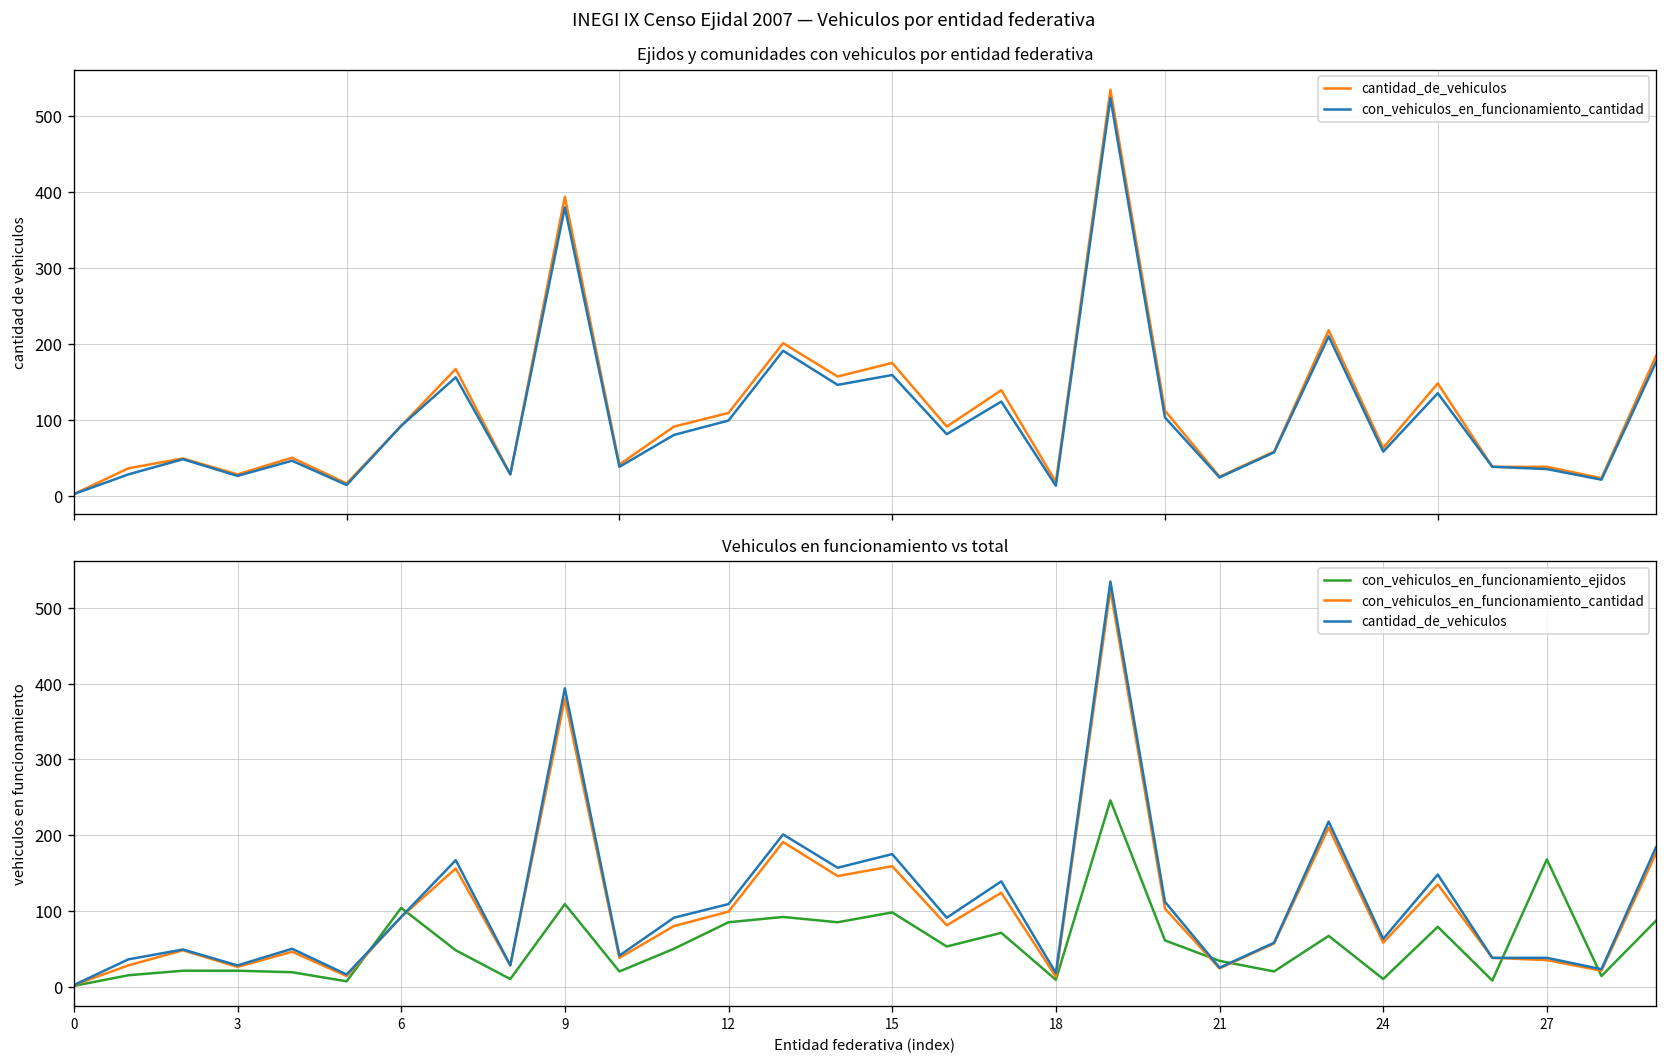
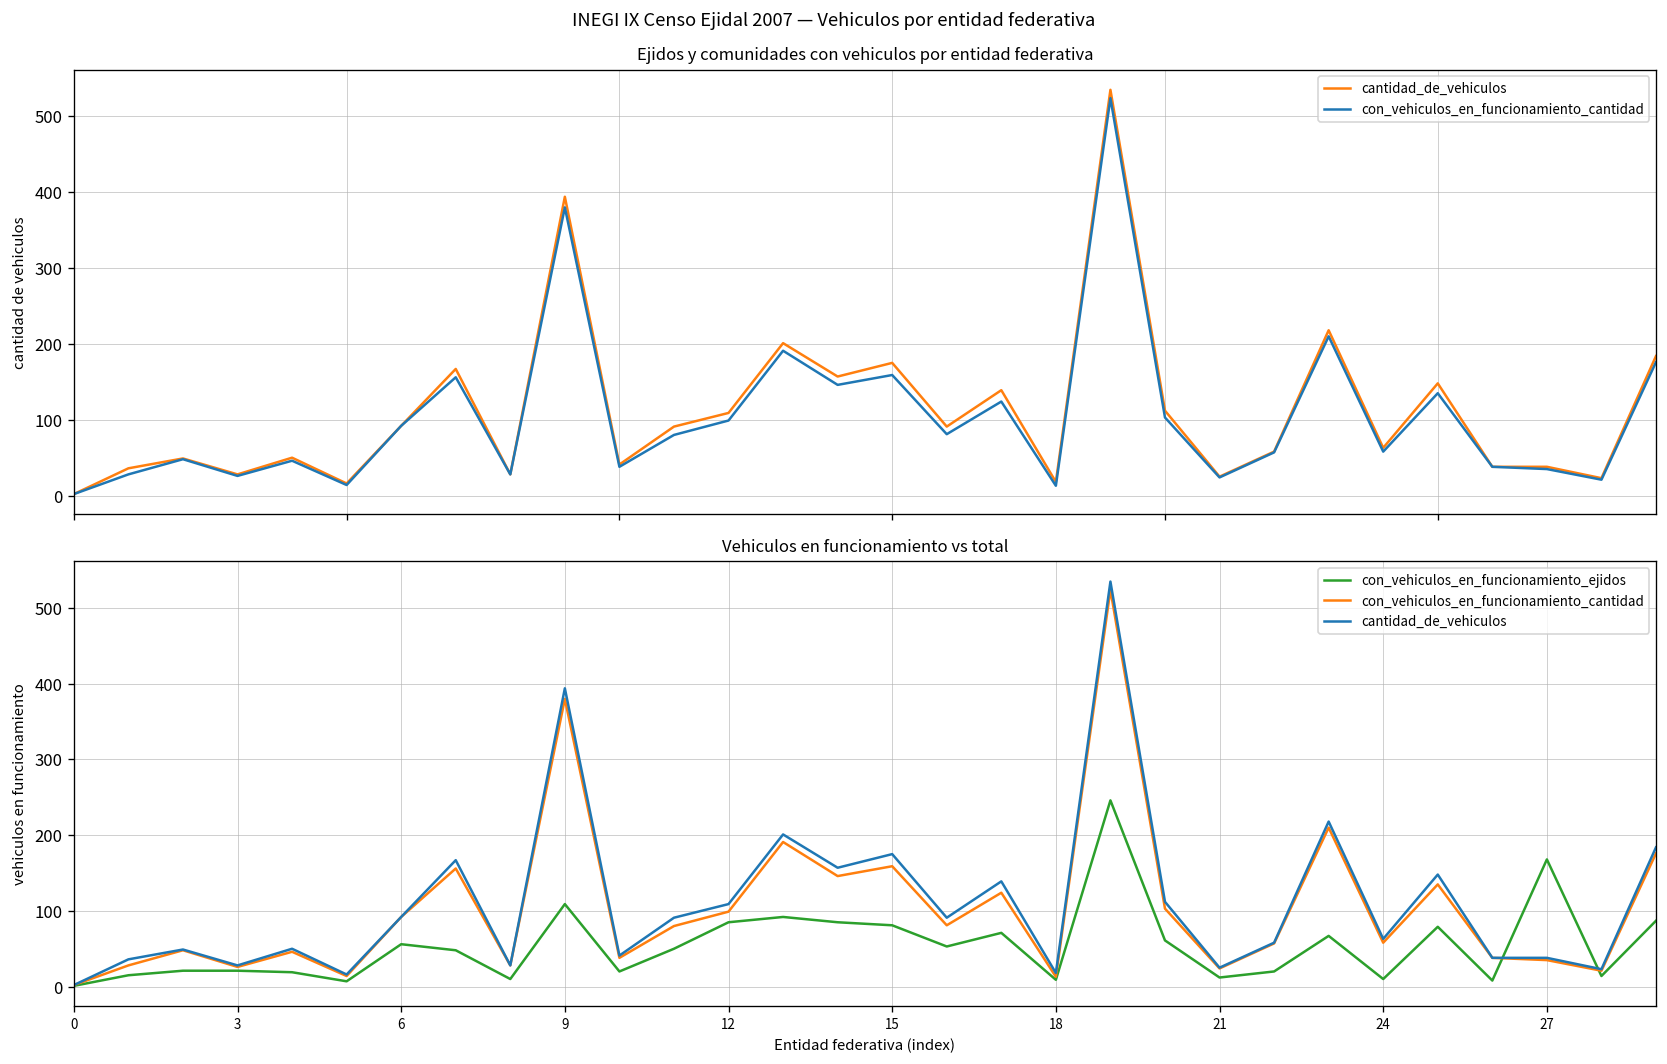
Vehiculos en funcionamiento vs total, con_vehiculos_en_funcionamiento_ejidos, 6: 100 -> 60
Vehiculos en funcionamiento vs total, con_vehiculos_en_funcionamiento_ejidos, 15: 100 -> 80
Vehiculos en funcionamiento vs total, con_vehiculos_en_funcionamiento_ejidos, 21: 30 -> 10
